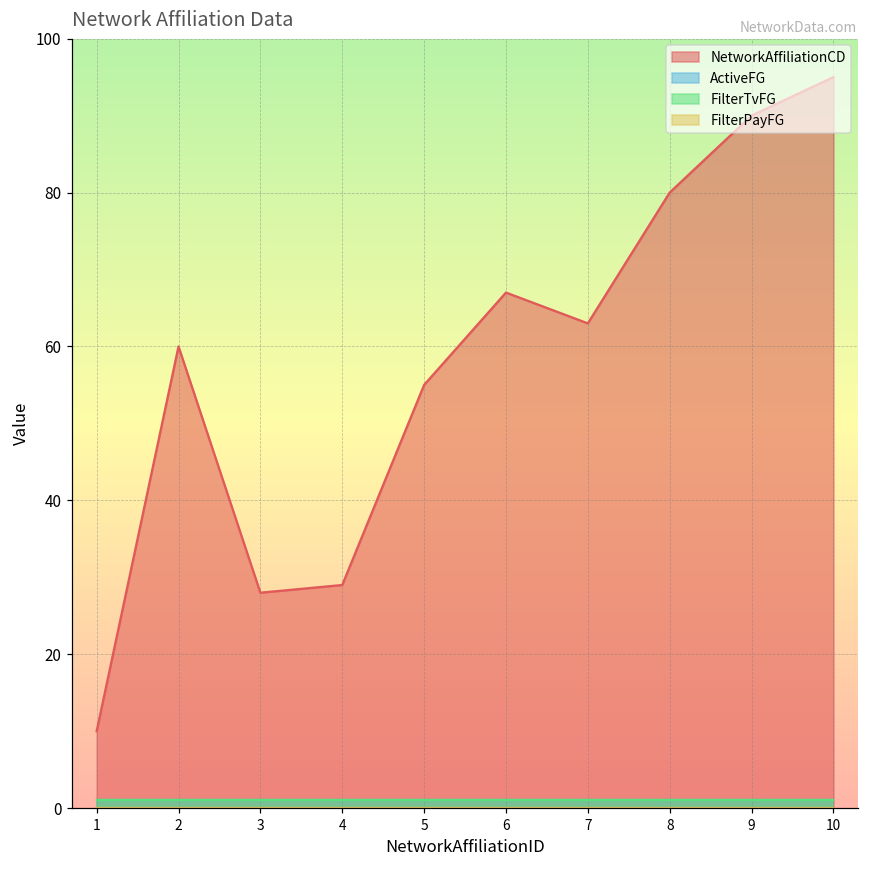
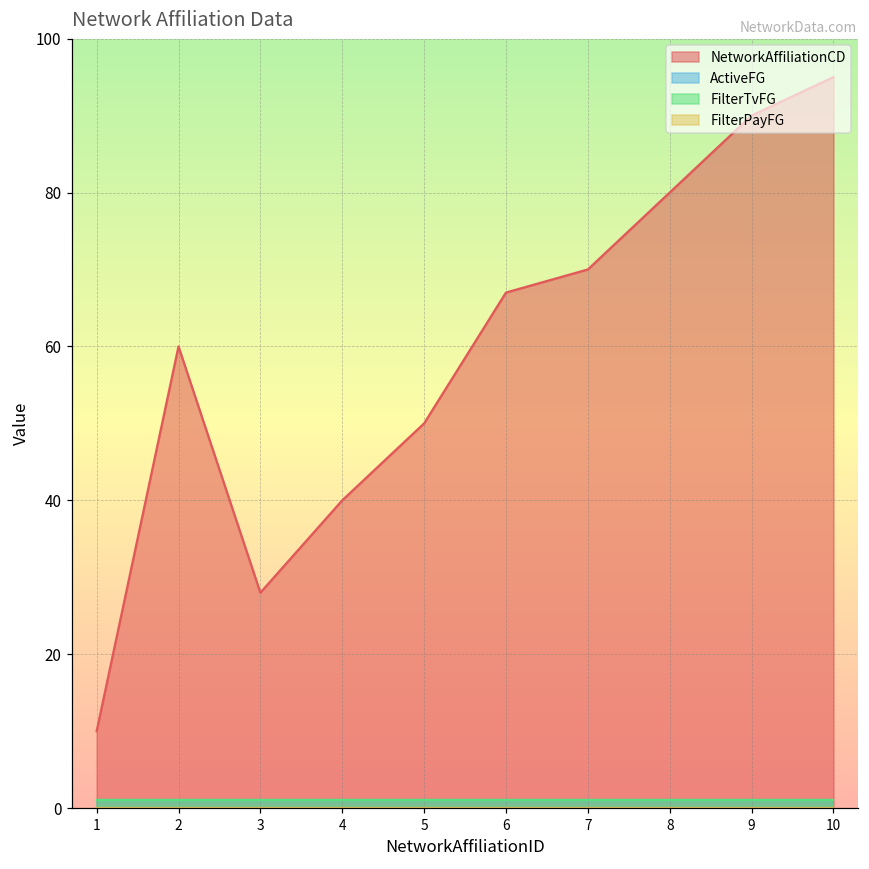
NetworkAffiliationCD, 4: 29 -> 40
NetworkAffiliationCD, 5: 55 -> 50
NetworkAffiliationCD, 7: 63 -> 70
